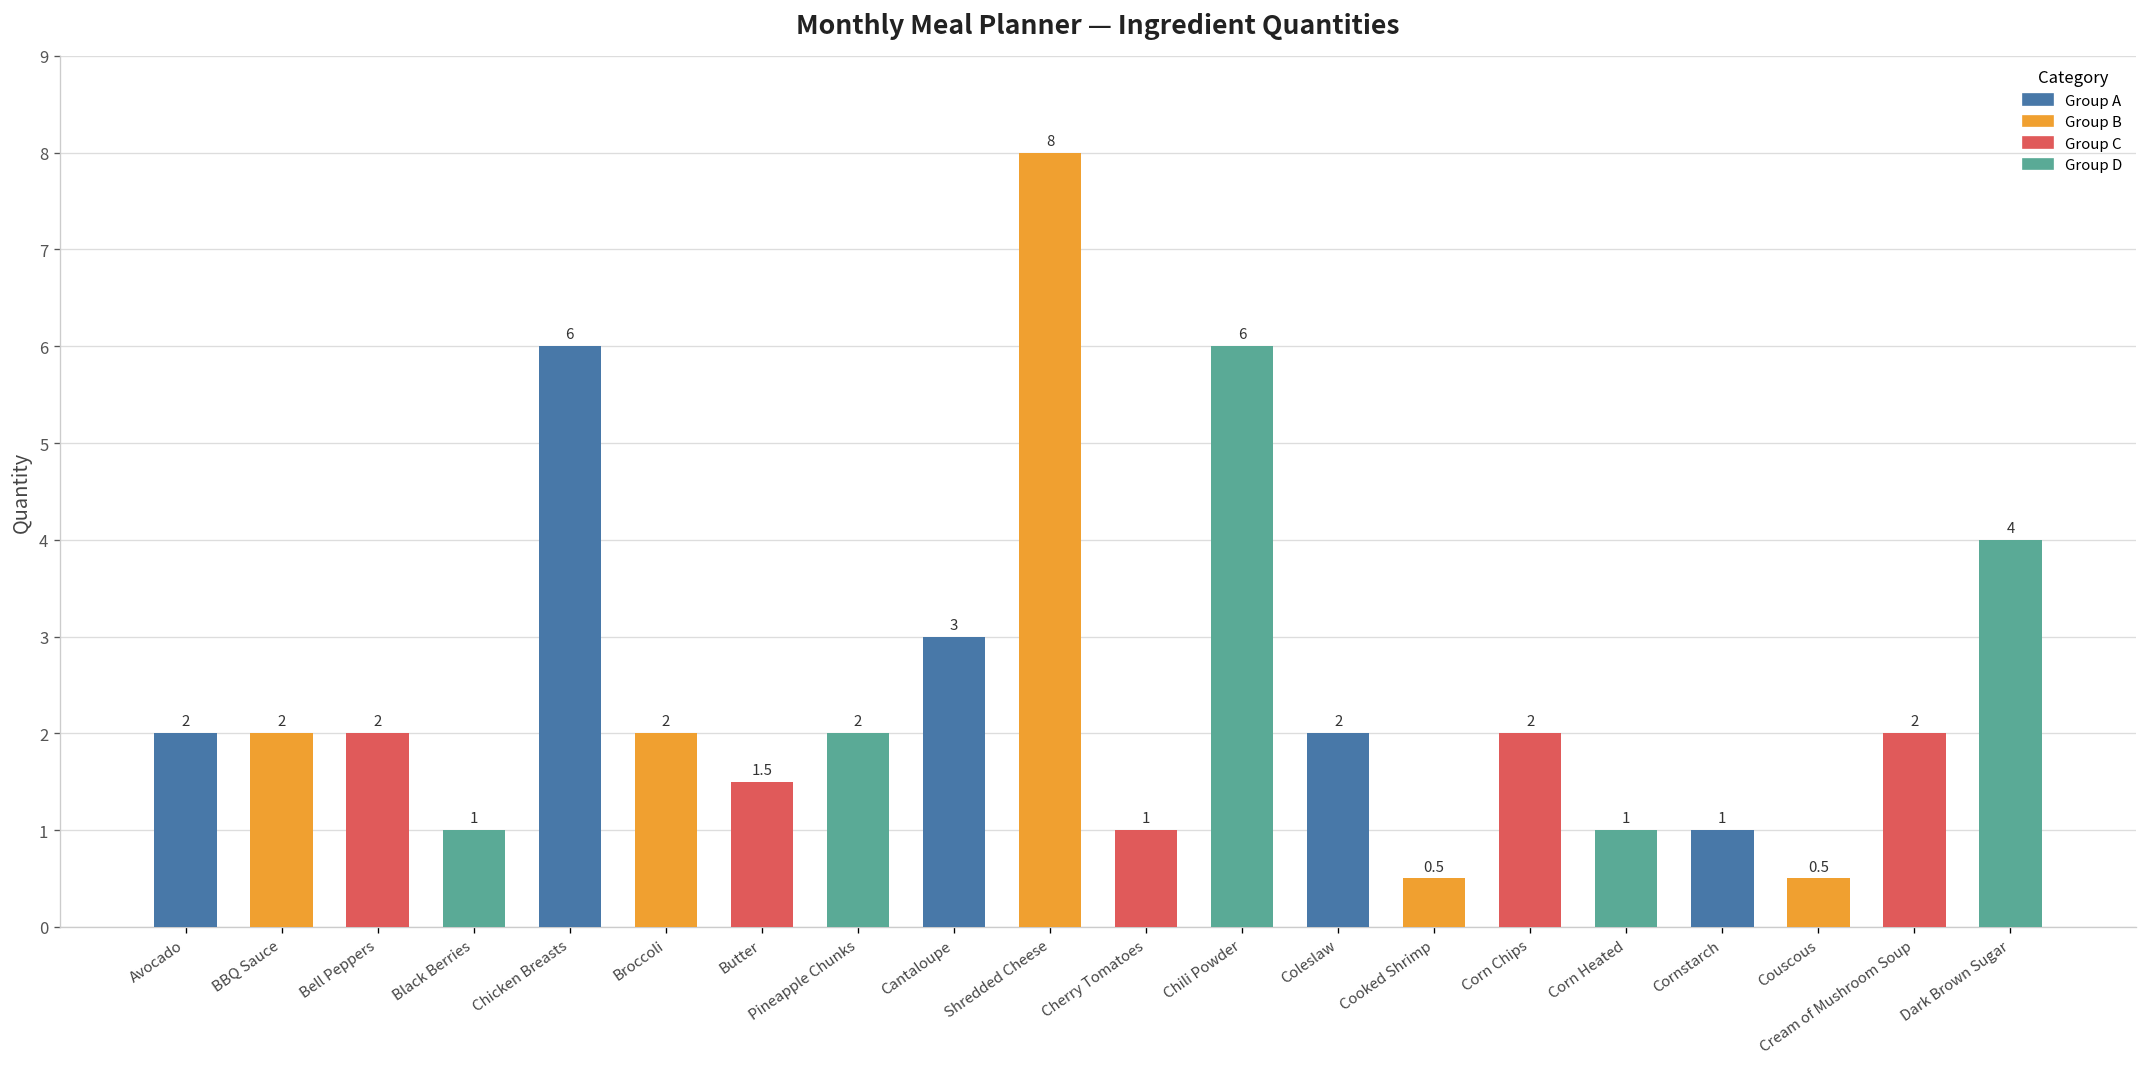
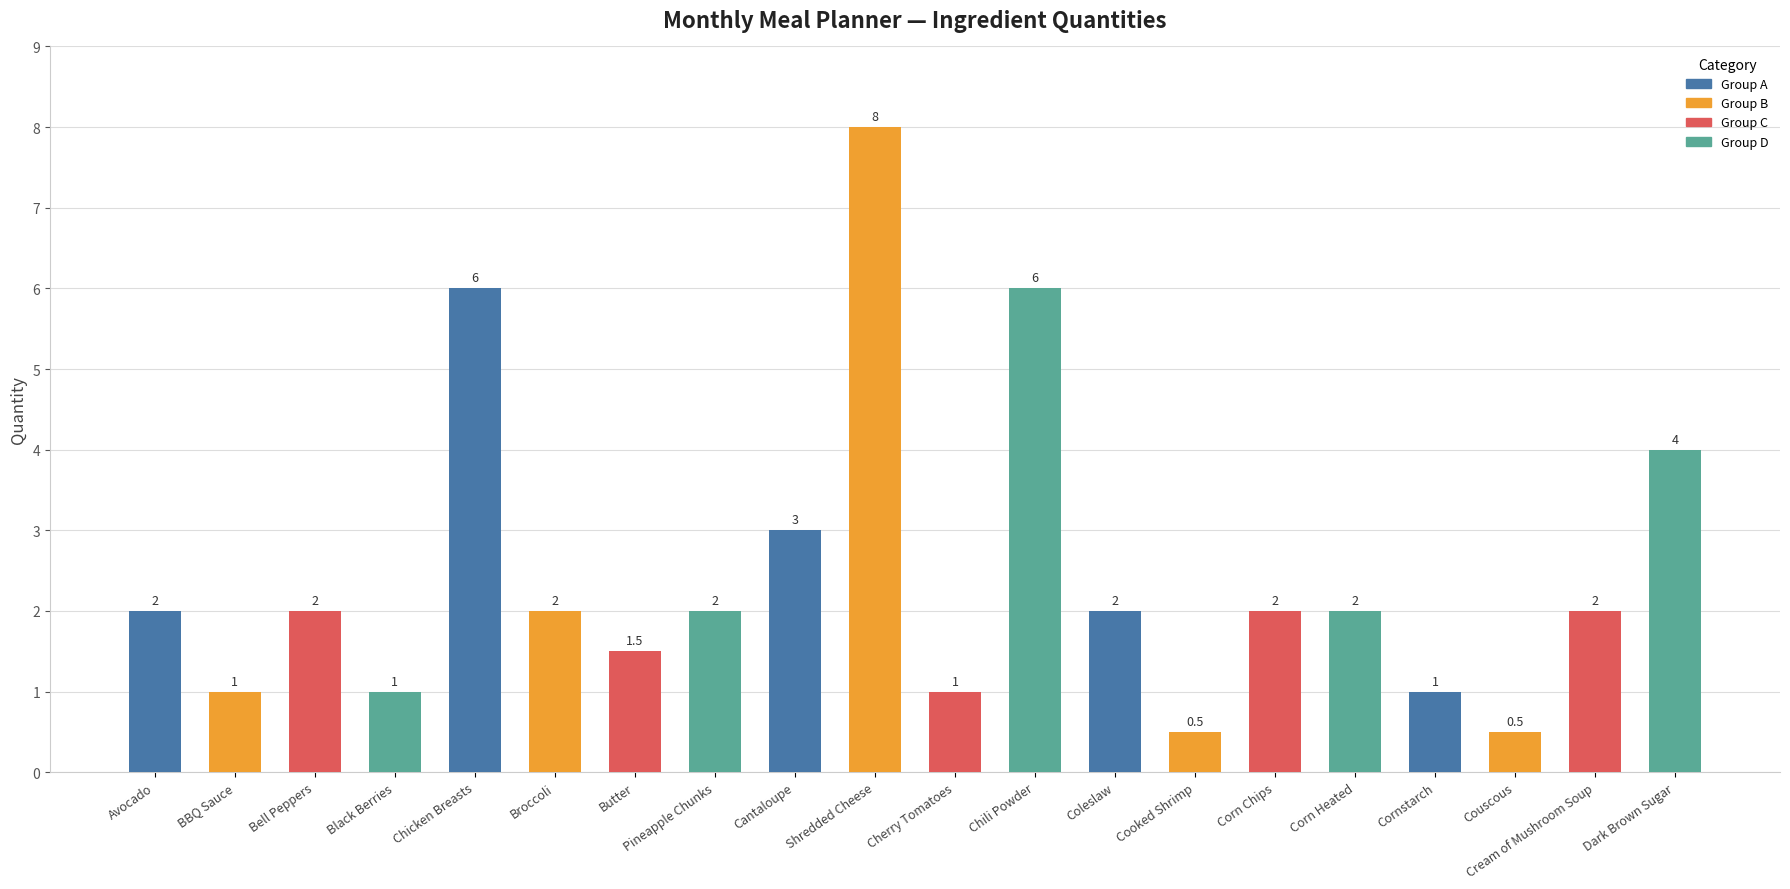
BBQ Sauce: 2 -> 1
Corn Heated: 1 -> 2
